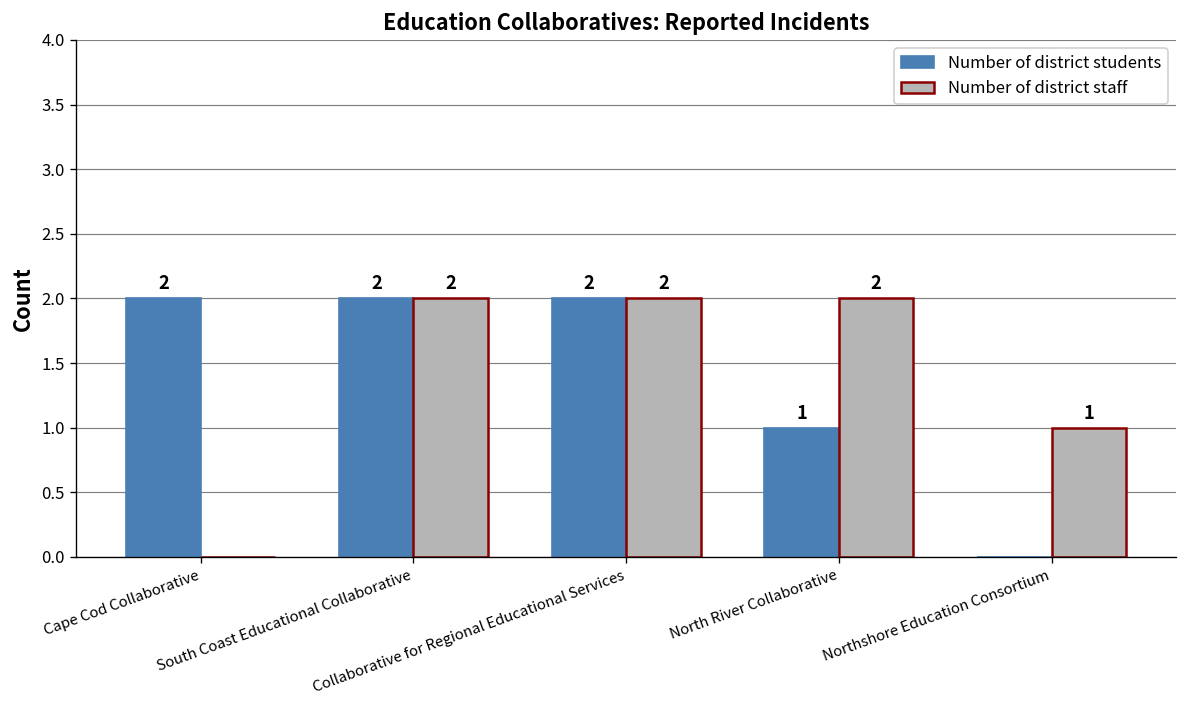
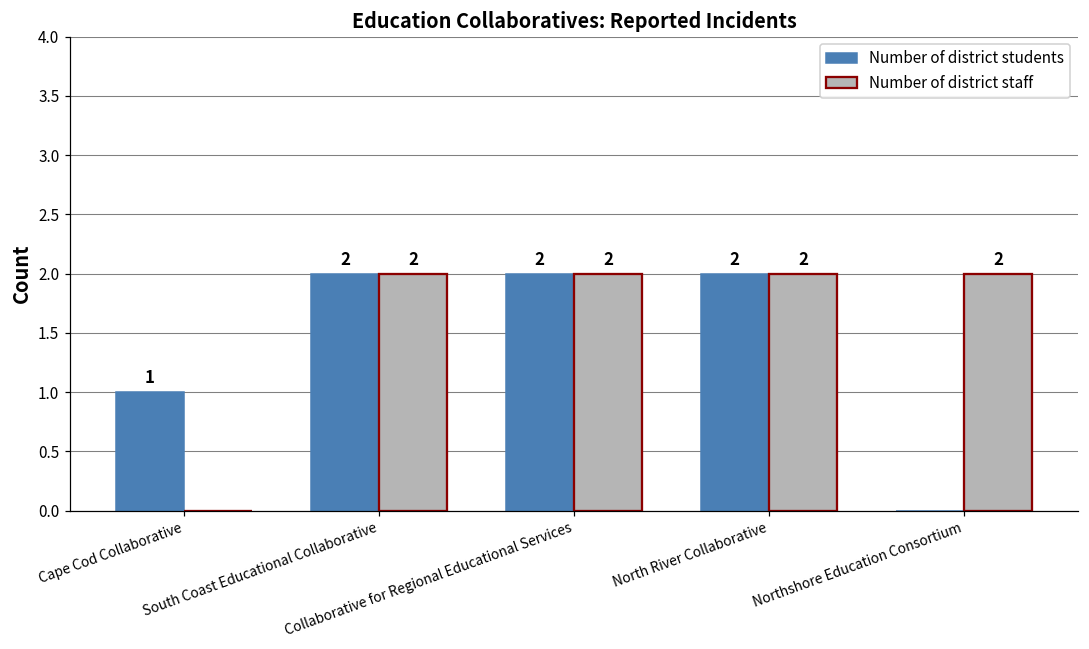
Number of district students, Cape Cod Collaborative: 2 -> 1
Number of district students, North River Collaborative: 1 -> 2
Number of district staff, Northshore Education Consortium: 1 -> 2
